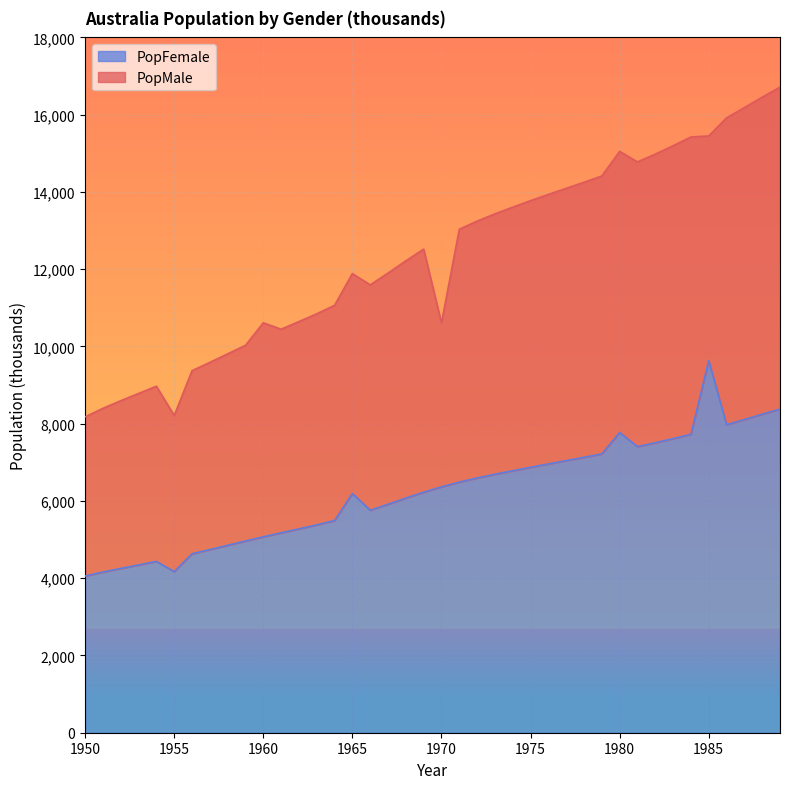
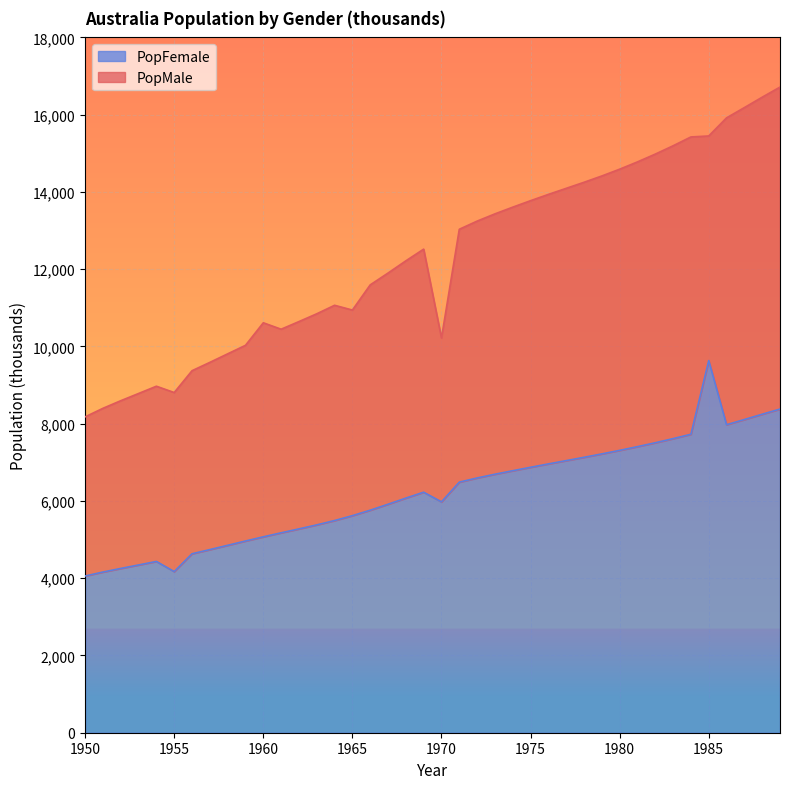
PopMale, 1955: 4,000 -> 4,600
PopFemale, 1965: 6,200 -> 5,600
PopMale, 1965: 5,700 -> 5,300
PopFemale, 1970: 6,400 -> 6,000
PopFemale, 1980: 7,800 -> 7,300
